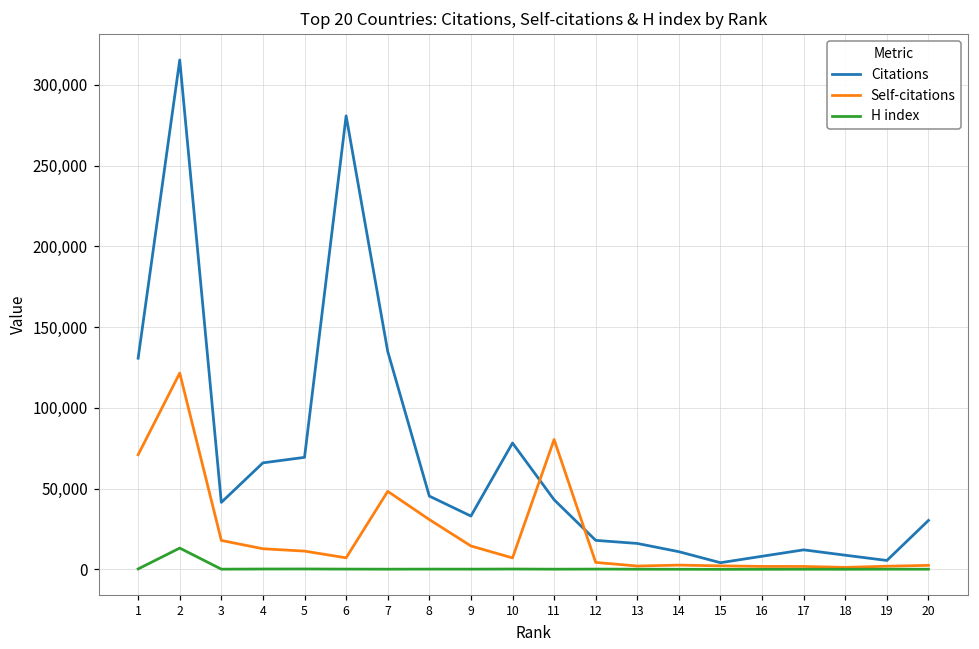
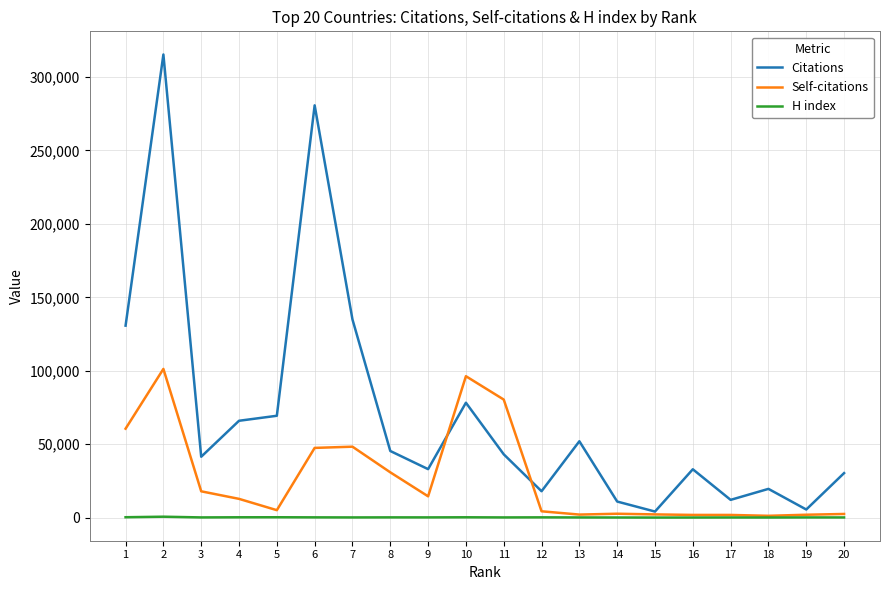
Self-citations, 1: 71,000 -> 61,000
Self-citations, 2: 122,000 -> 101,000
H index, 2: 13,000 -> 1,000
Self-citations, 5: 11,000 -> 5,000
Self-citations, 6: 7,000 -> 48,000
Self-citations, 10: 7,000 -> 96,000
Citations, 13: 16,000 -> 52,000
Citations, 16: 8,000 -> 33,000
Citations, 18: 9,000 -> 20,000
